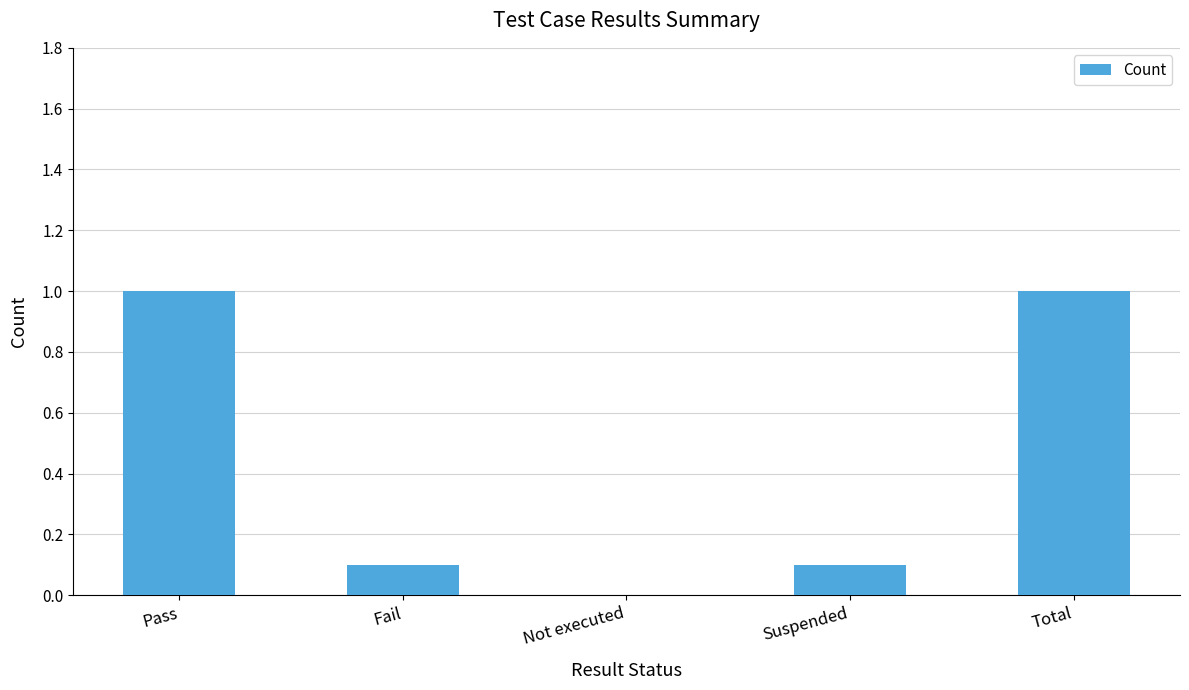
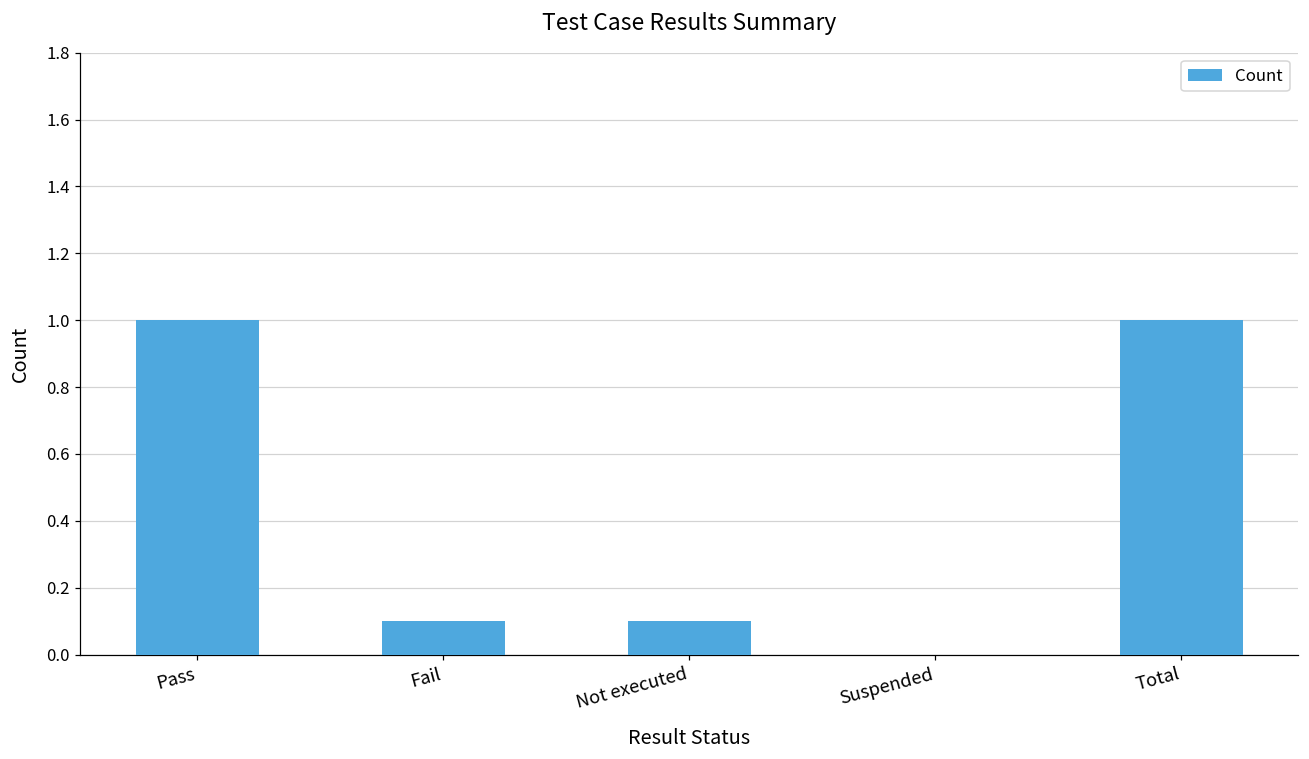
Not executed: 0.0 -> 0.1
Suspended: 0.1 -> 0.0
